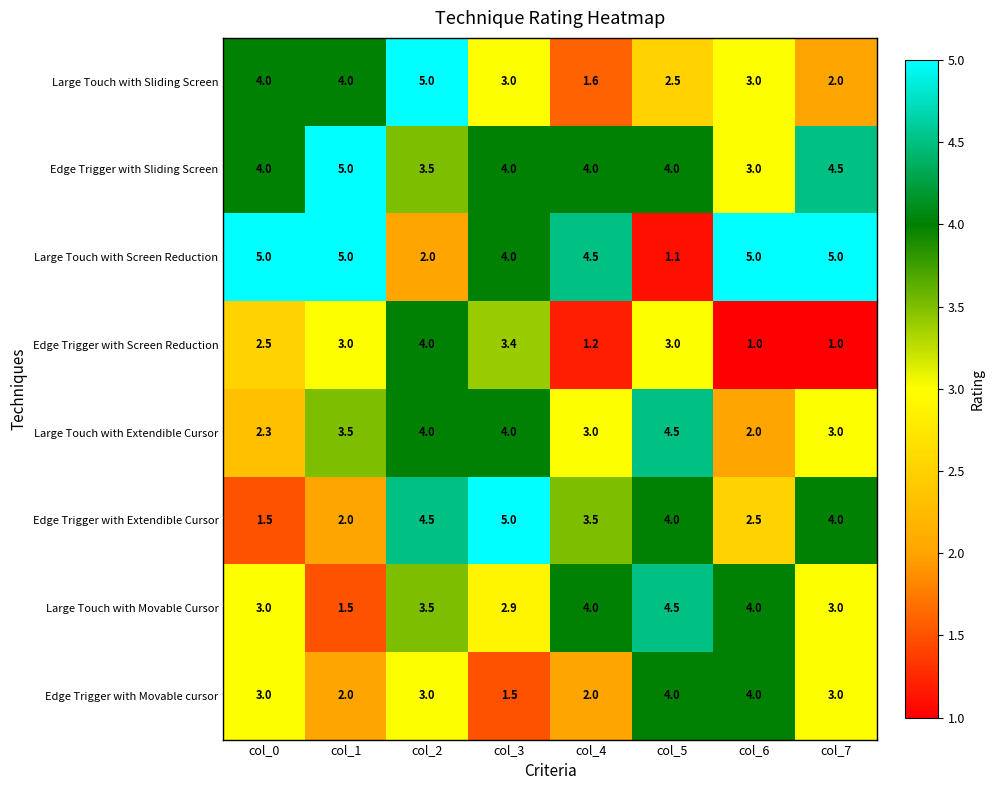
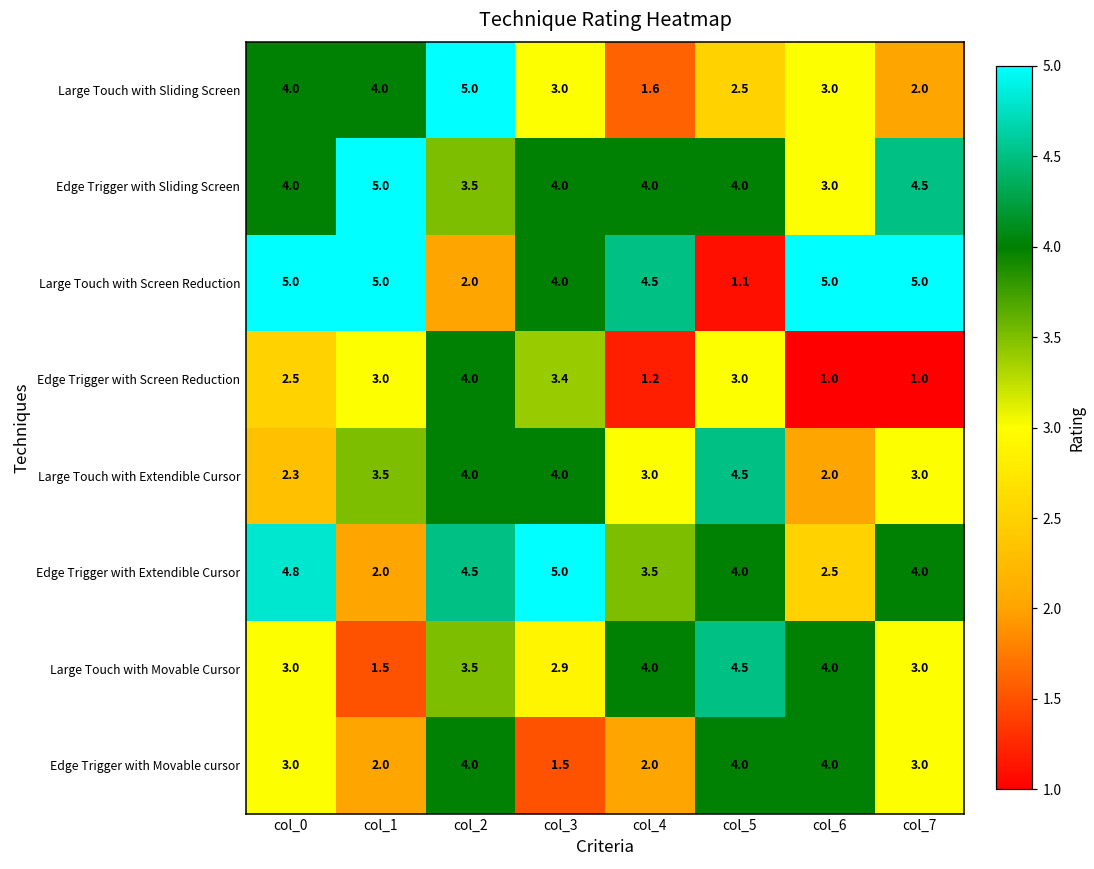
Edge Trigger with Extendible Cursor, col_0: 1.5 -> 4.8
Edge Trigger with Movable cursor, col_2: 3.0 -> 4.0
